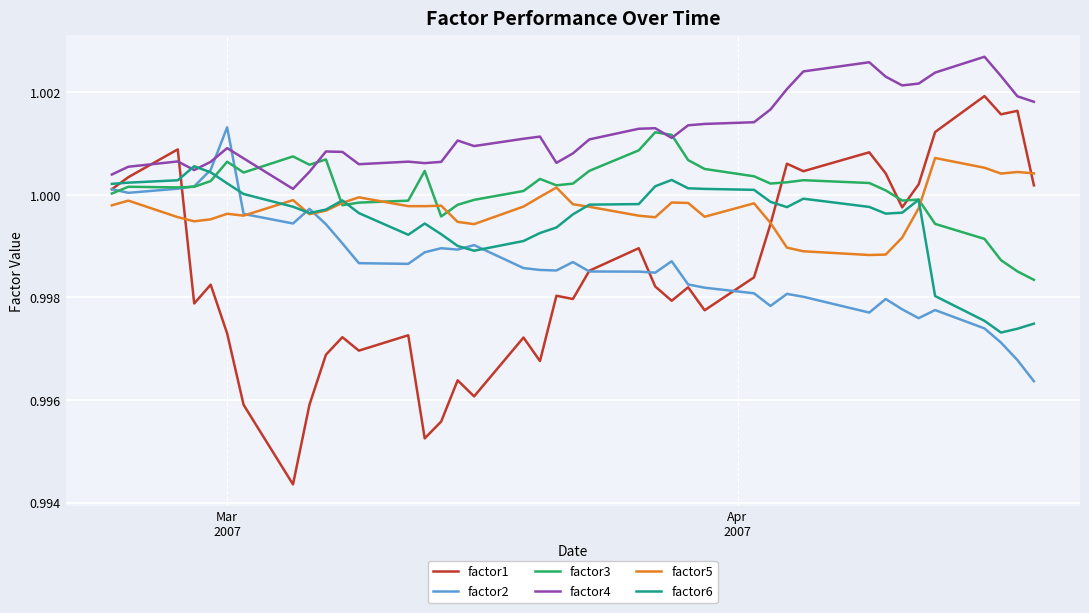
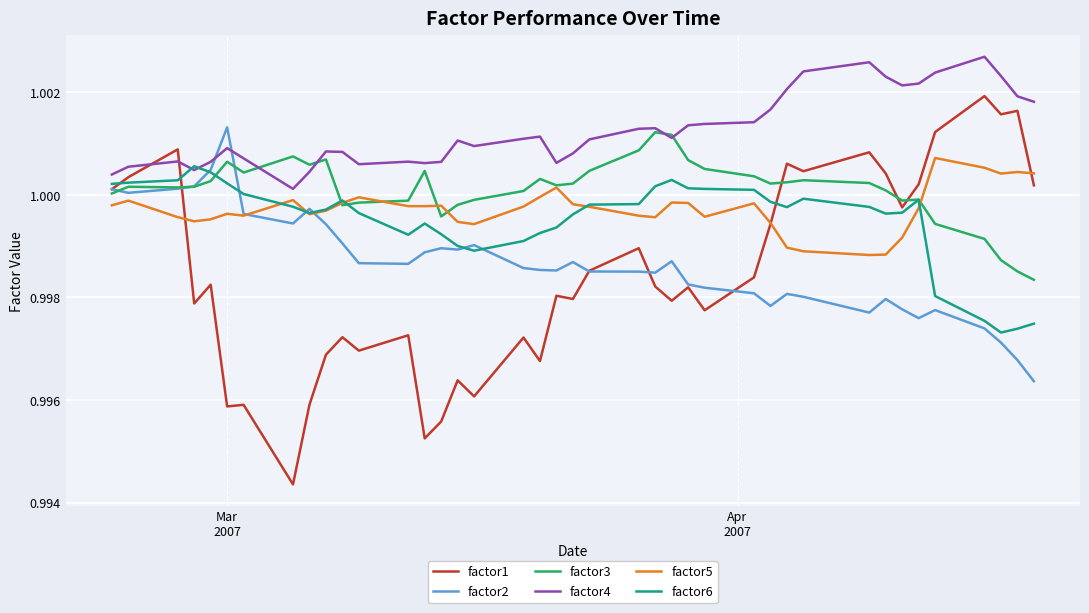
factor1, Mar 2007: 0.9973 -> 0.9959
